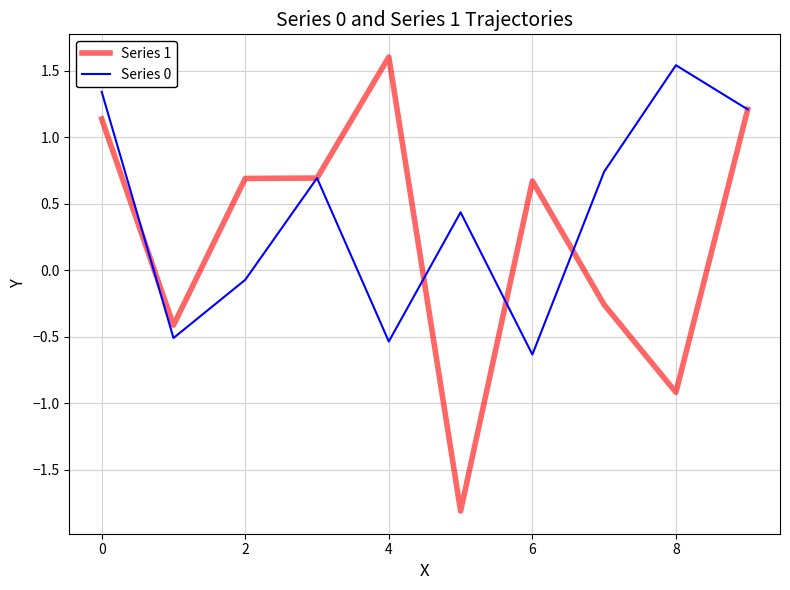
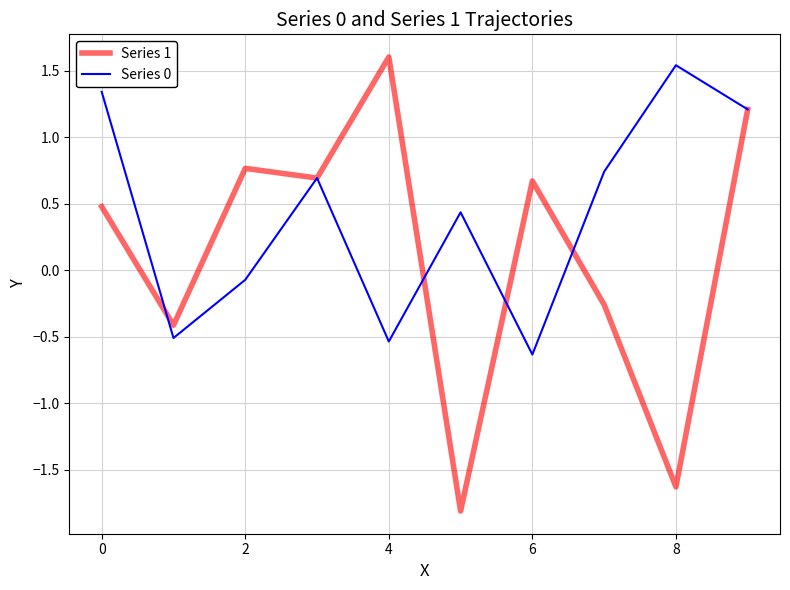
Series 1, 0: 1.14 -> 0.48
Series 1, 2: 0.69 -> 0.77
Series 1, 8: -0.92 -> -1.63
